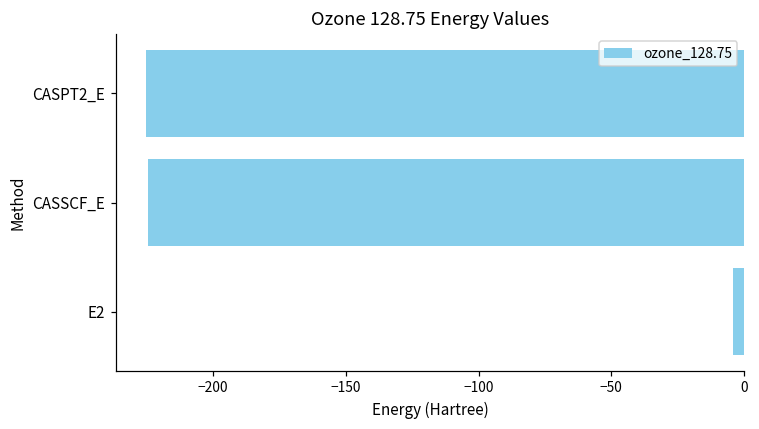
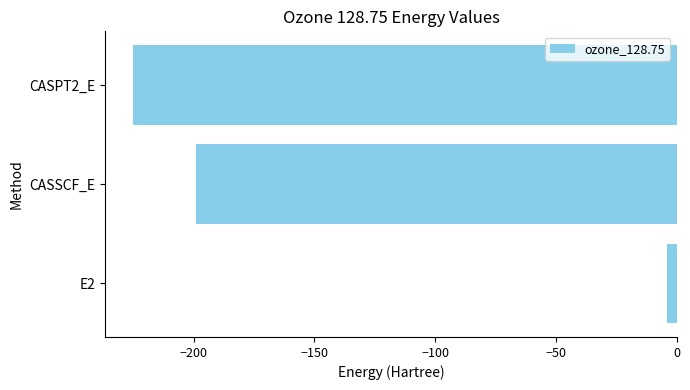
CASSCF_E: -225 -> -199
